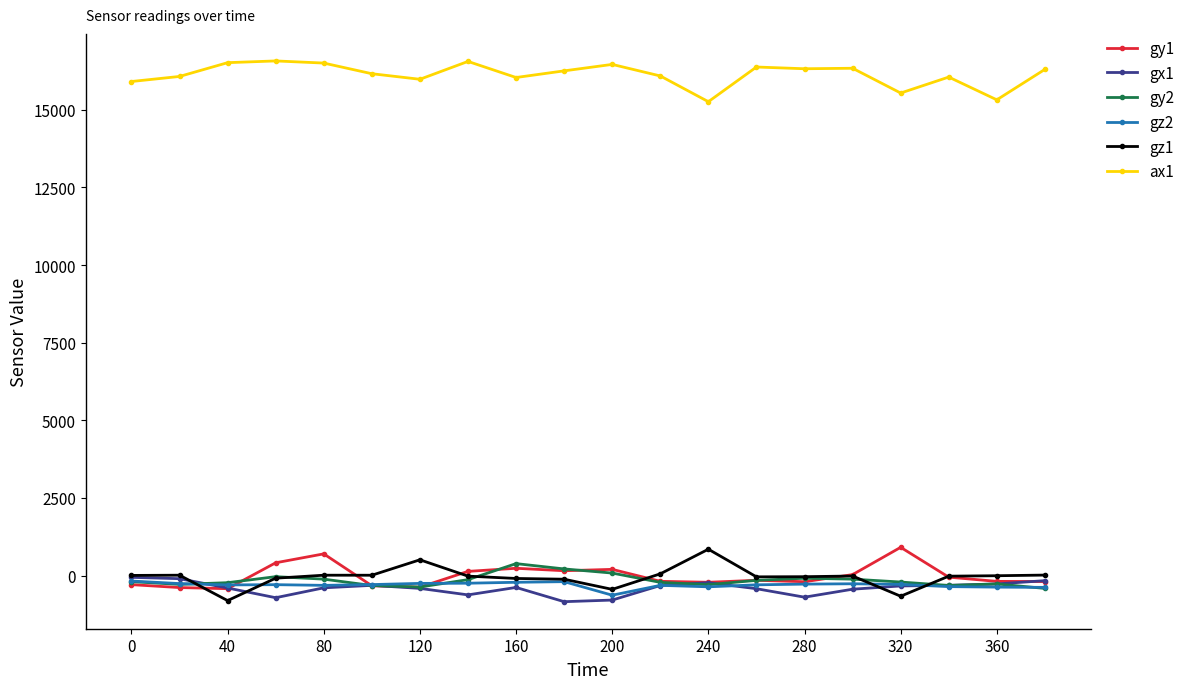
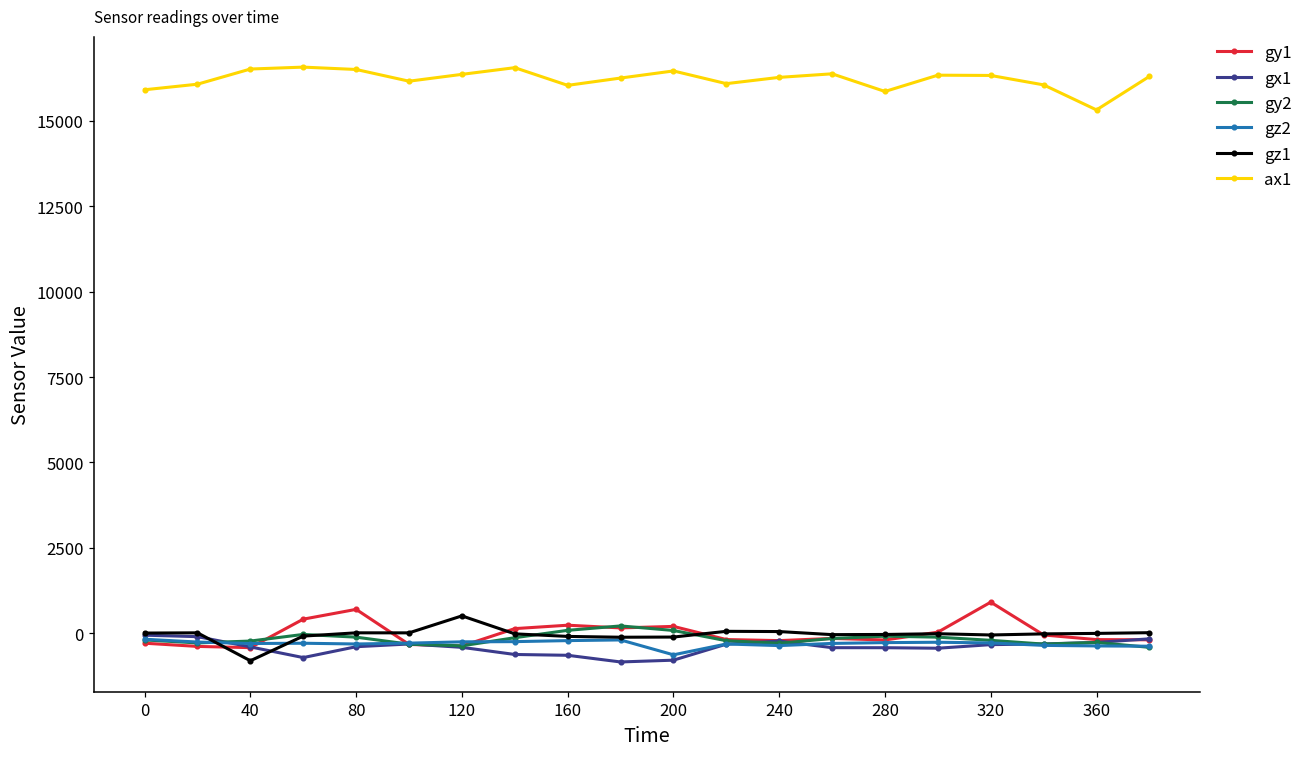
ax1, 120: 16000 -> 16400
gx1, 160: -400 -> -600
gy2, 160: 400 -> 100
gz1, 200: -400 -> -100
gz1, 240: 800 -> 0
ax1, 240: 15300 -> 16300
gx1, 280: -700 -> -400
ax1, 280: 16300 -> 15900
gz1, 320: -700 -> -100
ax1, 320: 15500 -> 16300
